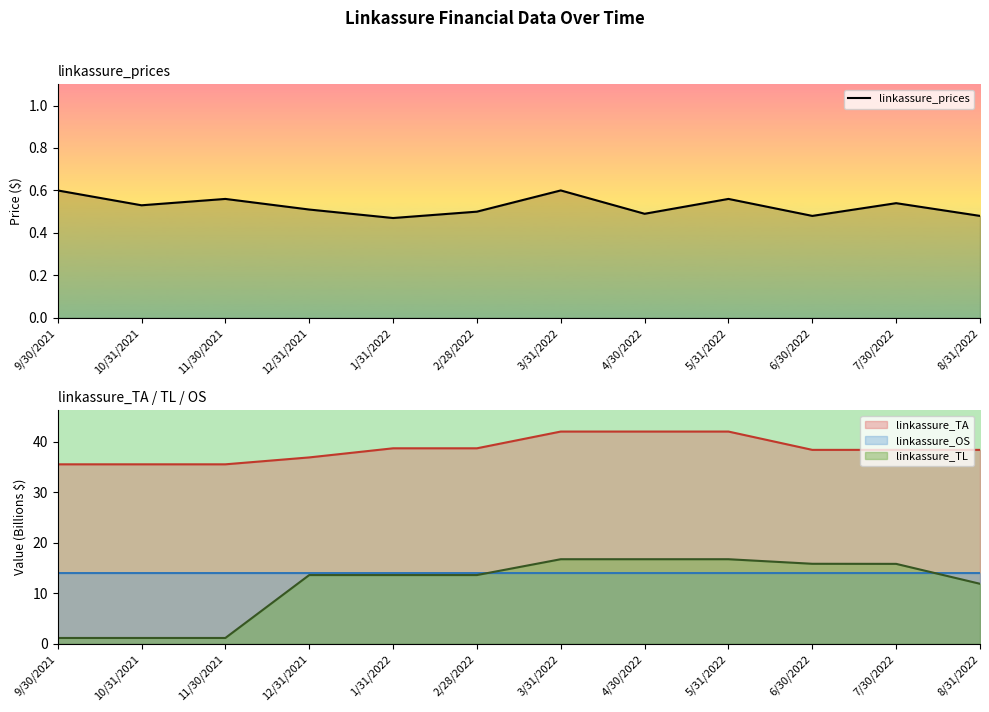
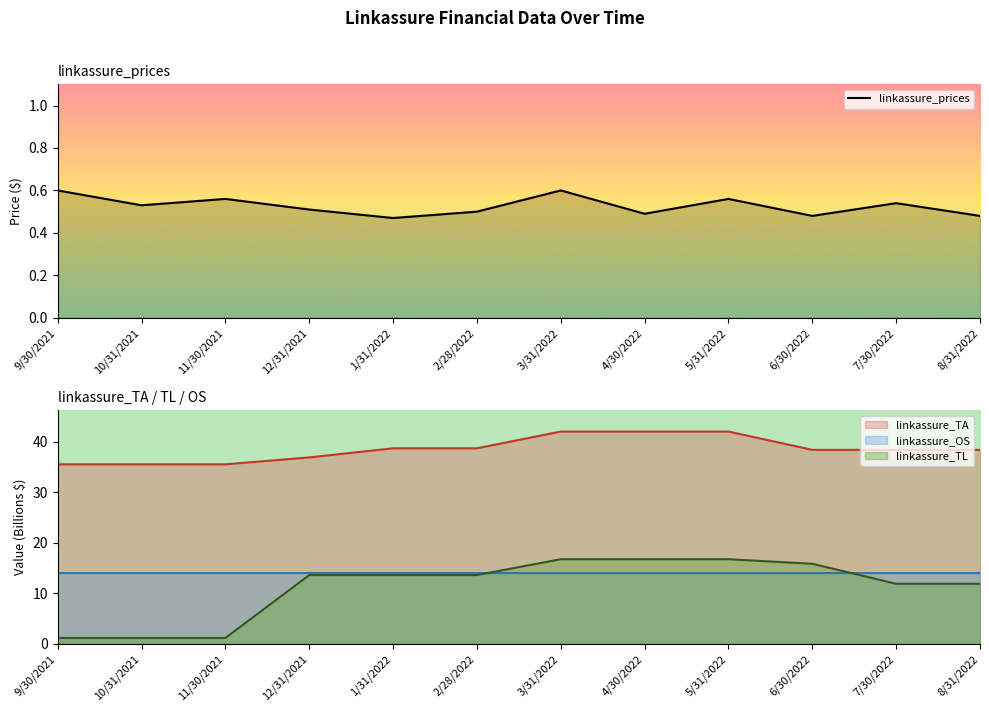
linkassure_TA / TL / OS, linkassure_TL, 7/30/2022: 16 -> 12
